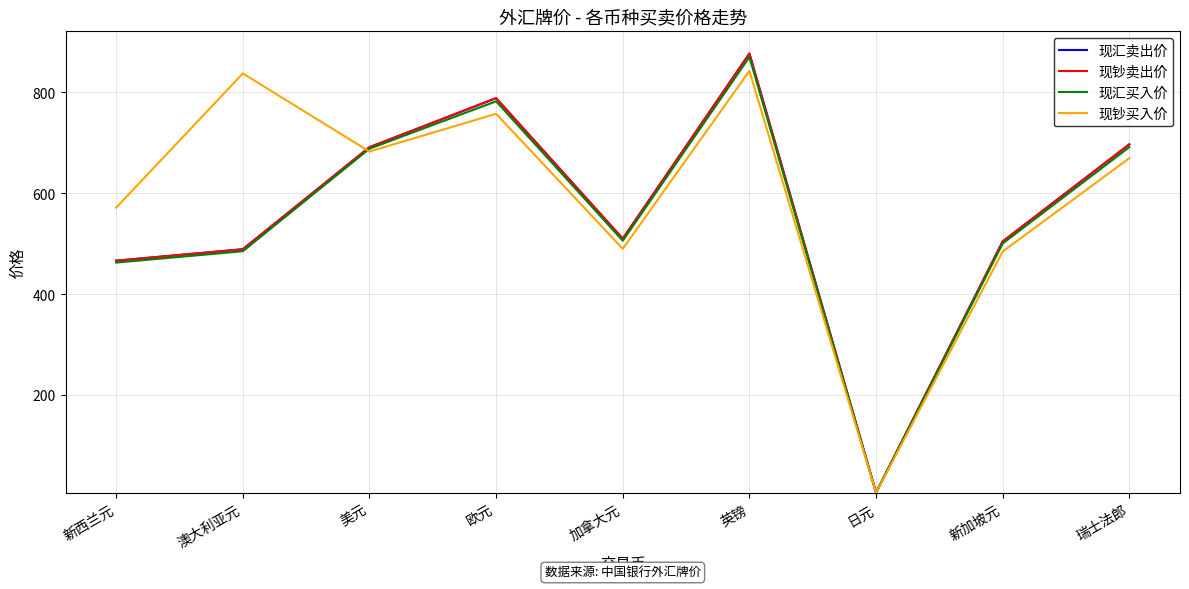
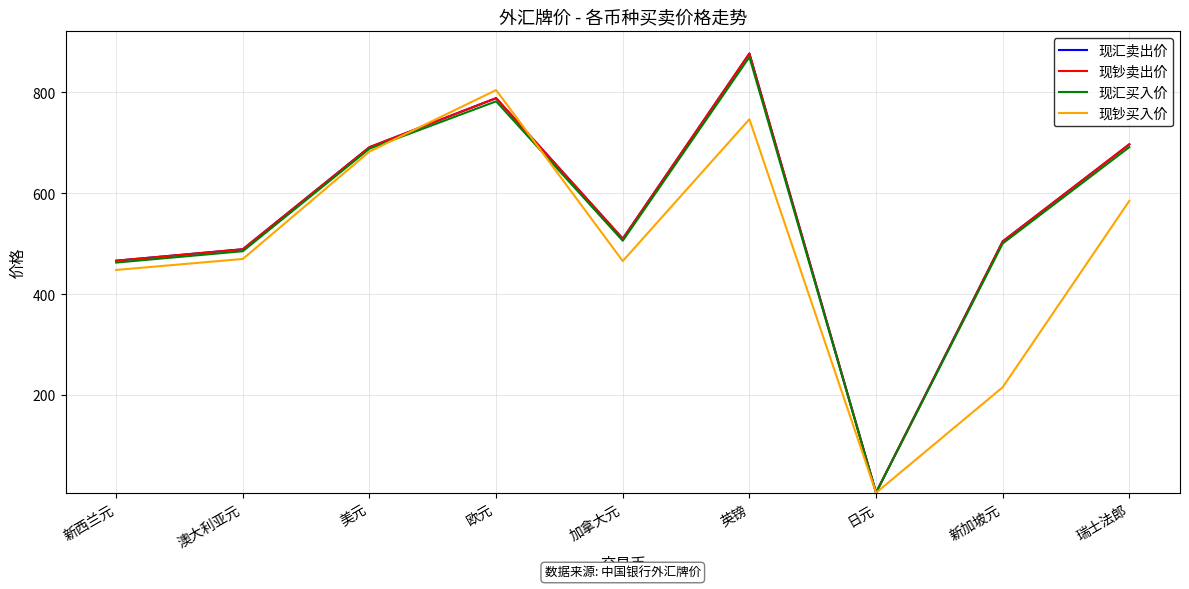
现钞买入价, 新西兰元: 570 -> 450
现钞买入价, 澳大利亚元: 840 -> 470
现钞买入价, 欧元: 760 -> 800
现钞买入价, 加拿大元: 490 -> 470
现钞买入价, 英镑: 840 -> 750
现钞买入价, 新加坡元: 480 -> 220
现钞买入价, 瑞士法郎: 670 -> 580
